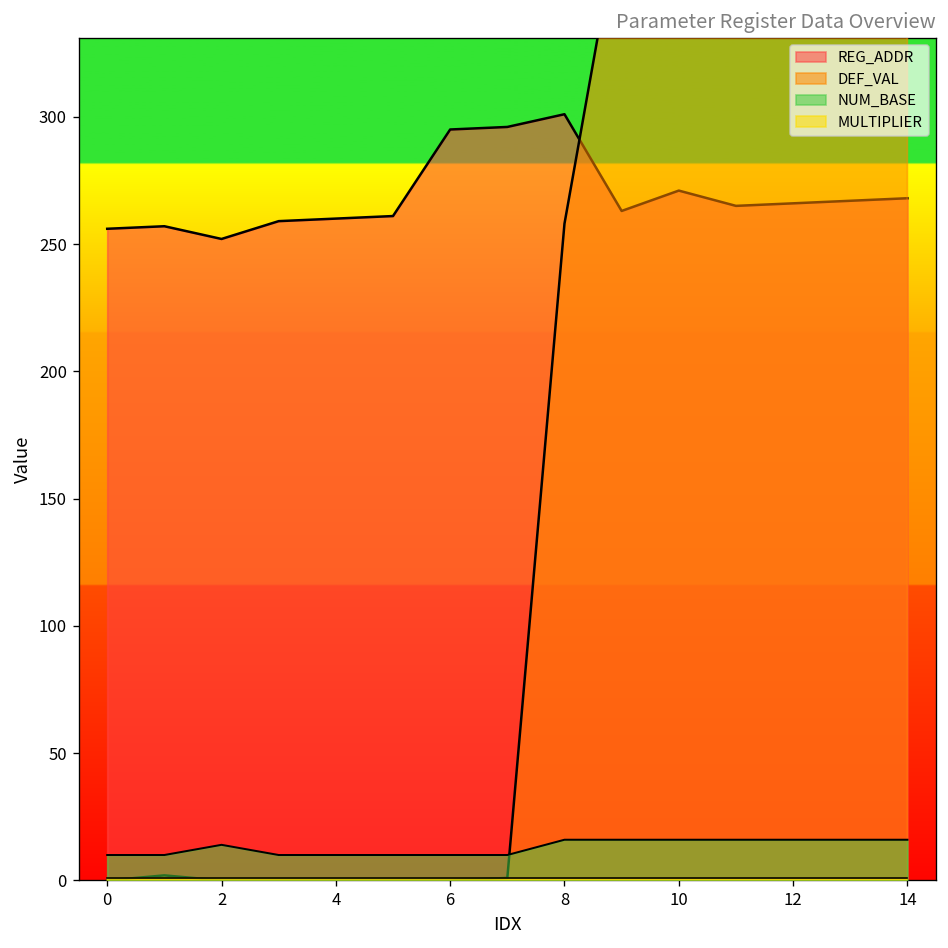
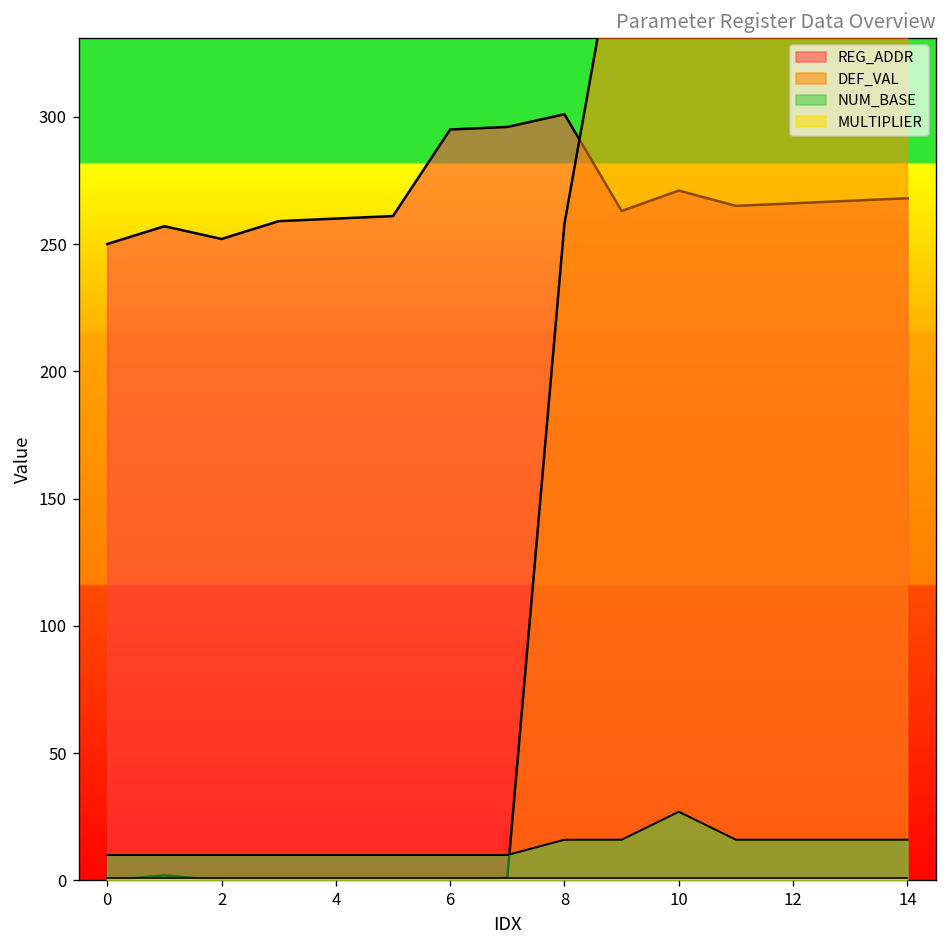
REG_ADDR, 0: 256 -> 250
NUM_BASE, 2: 14 -> 10
NUM_BASE, 10: 16 -> 27
